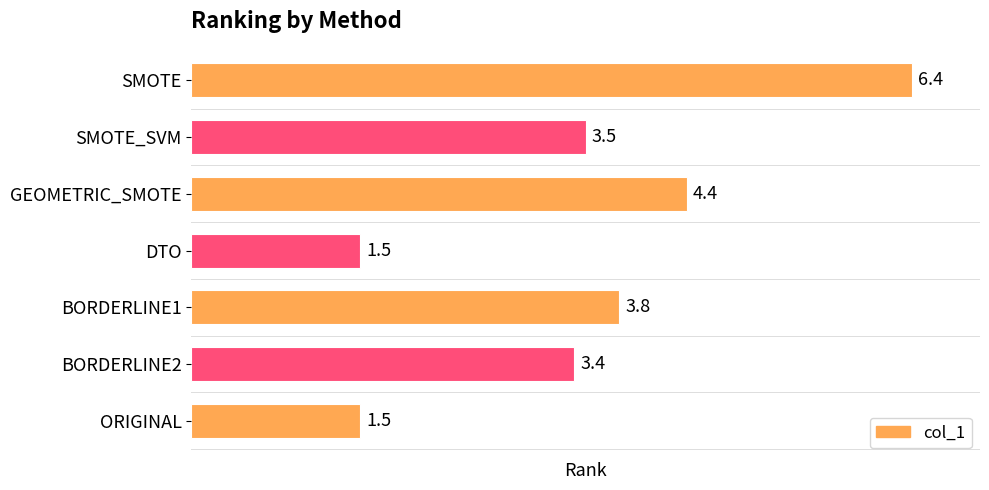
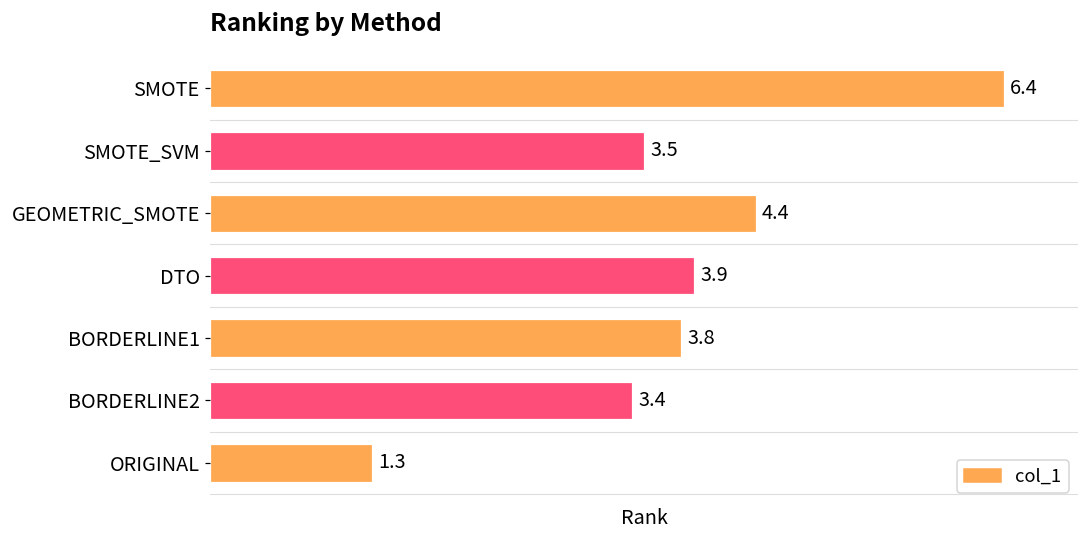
DTO: 1.5 -> 3.9
ORIGINAL: 1.5 -> 1.3
